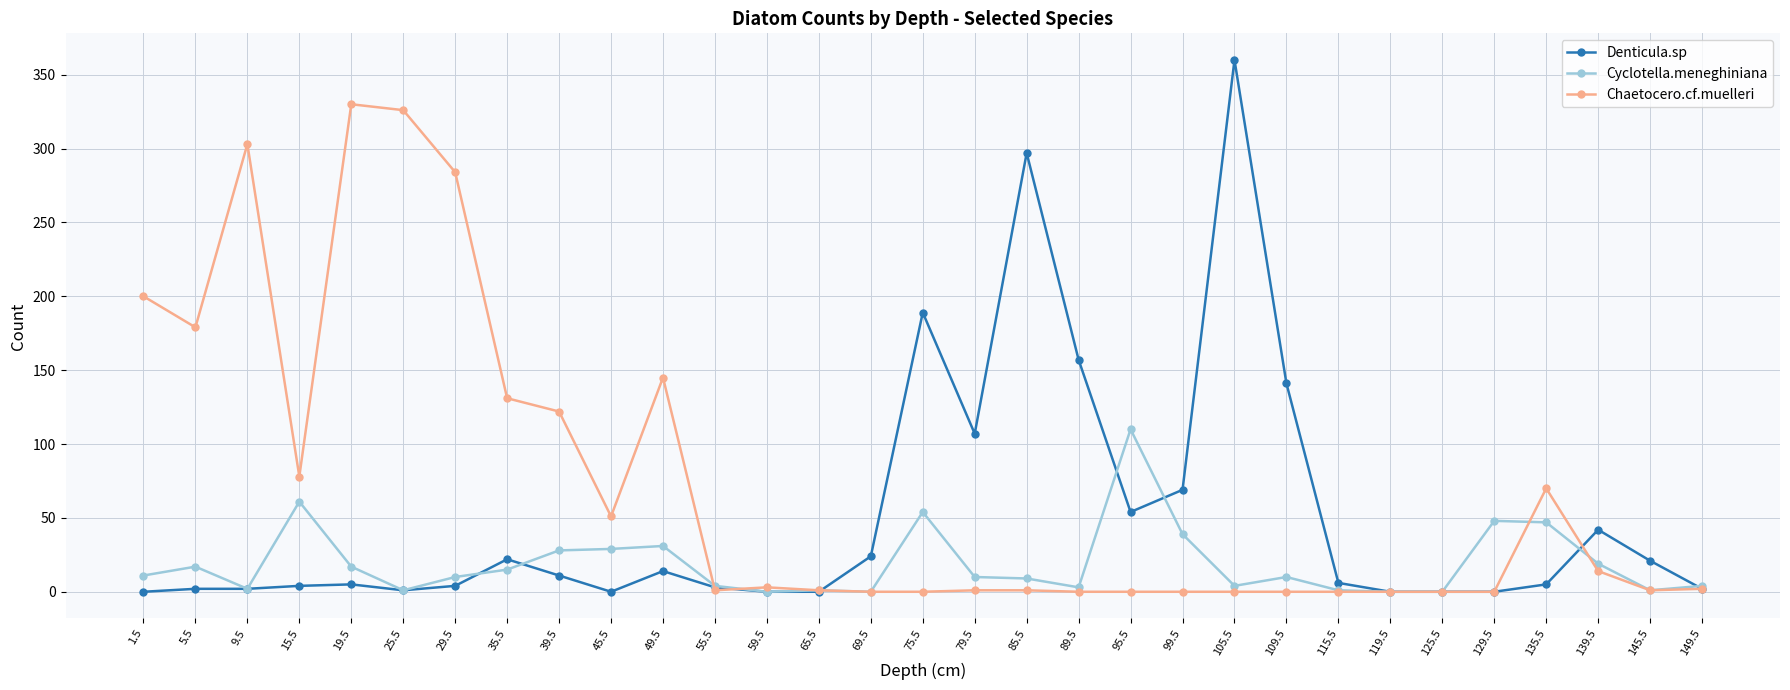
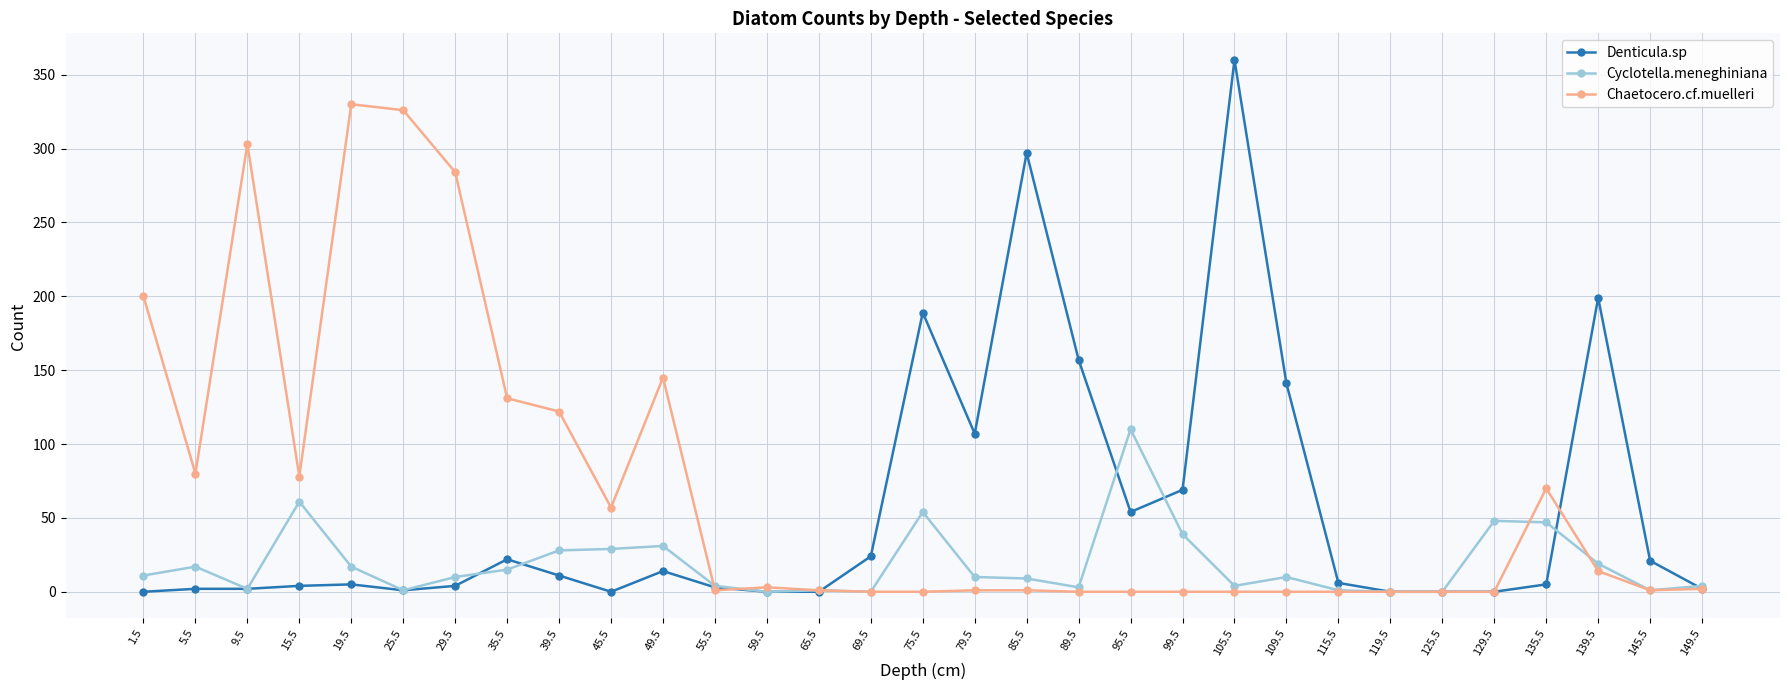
Chaetocero.cf.muelleri, 5.5: 179 -> 80
Chaetocero.cf.muelleri, 45.5: 51 -> 57
Denticula.sp, 139.5: 42 -> 199
